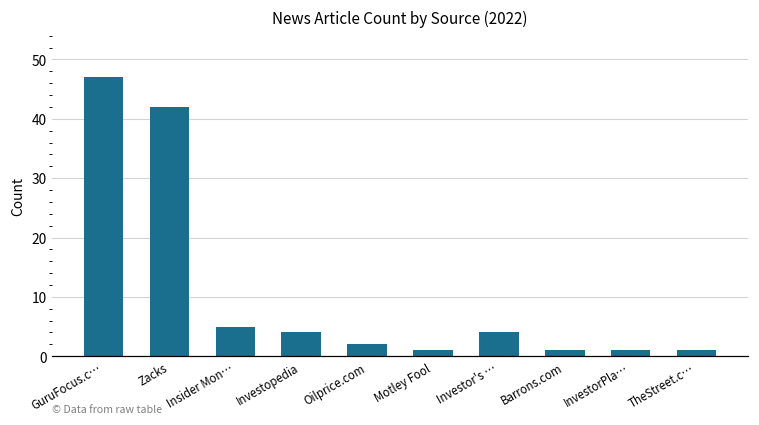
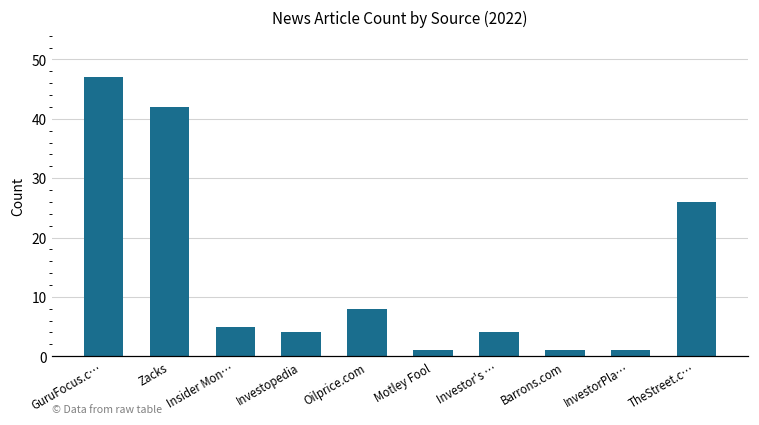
Oilprice.com: 2 -> 8
TheStreet.c…: 1 -> 26
